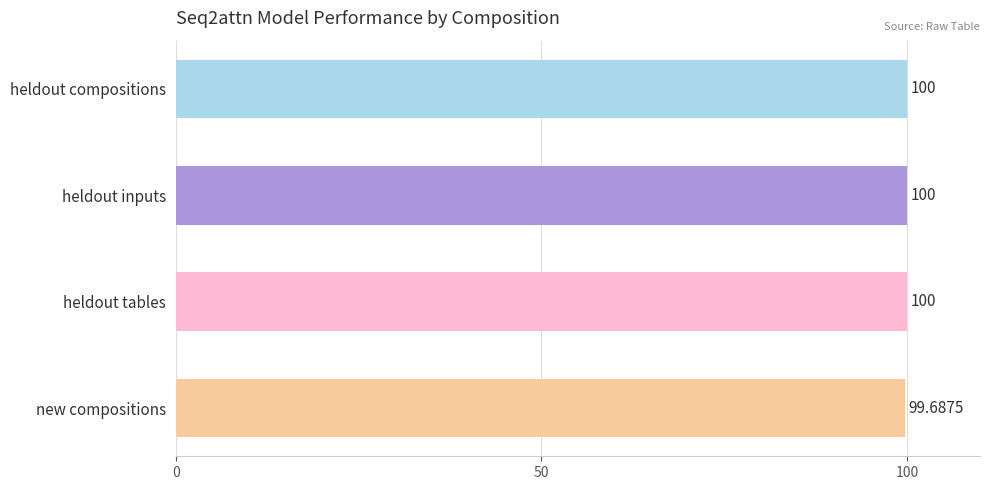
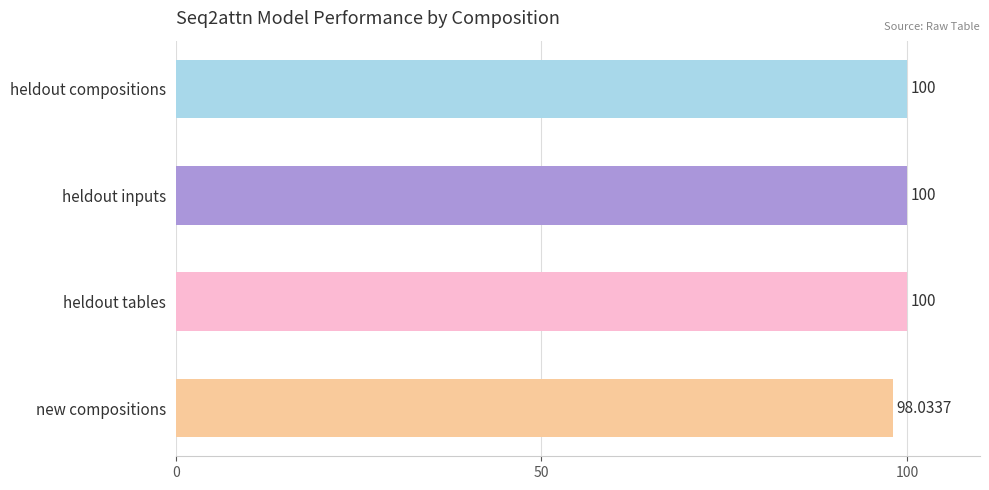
new compositions: 99.6875 -> 98.0337
